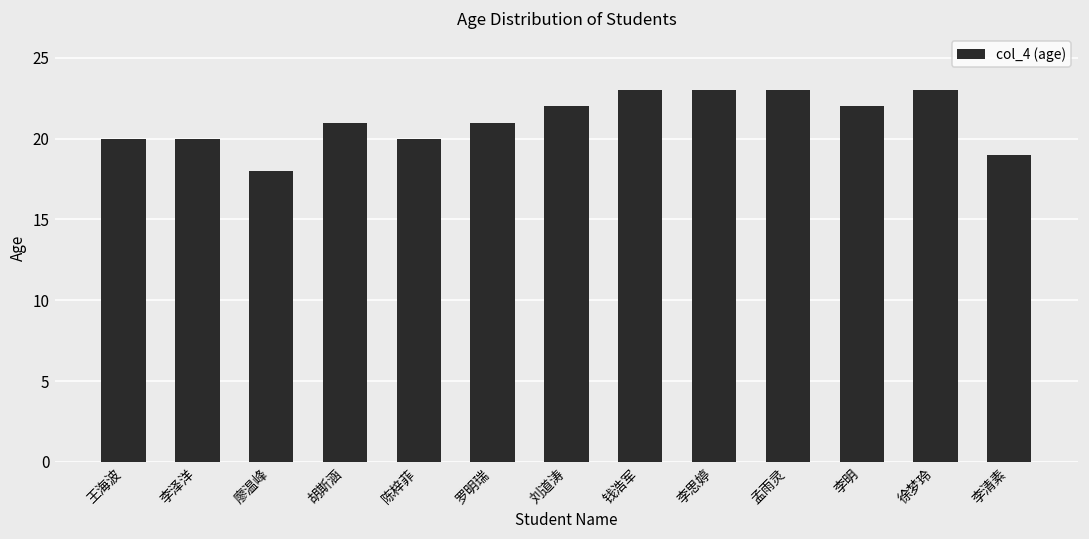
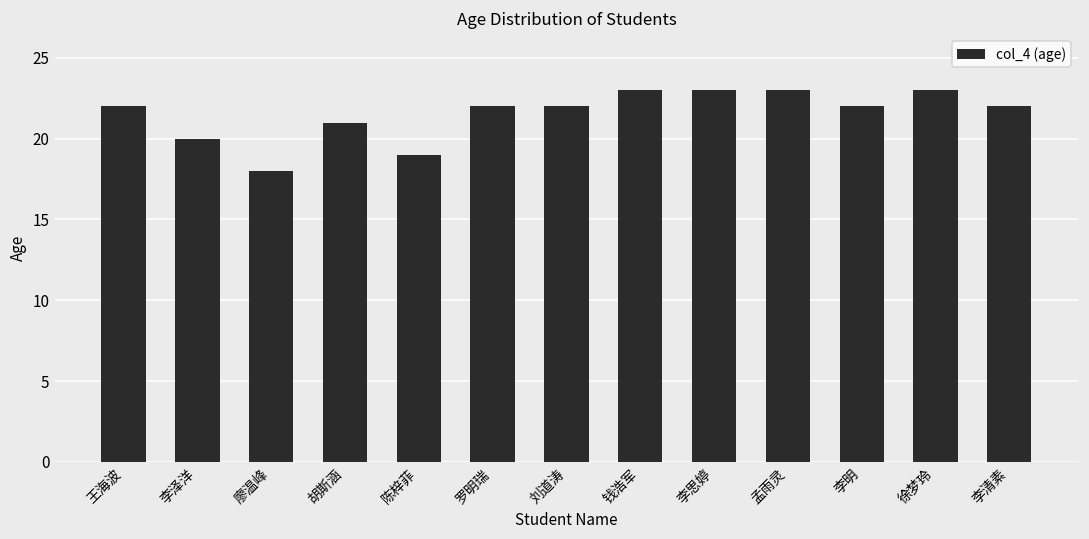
王海波: 20 -> 22
陈梓菲: 20 -> 19
罗明瑞: 21 -> 22
李清素: 19 -> 22
